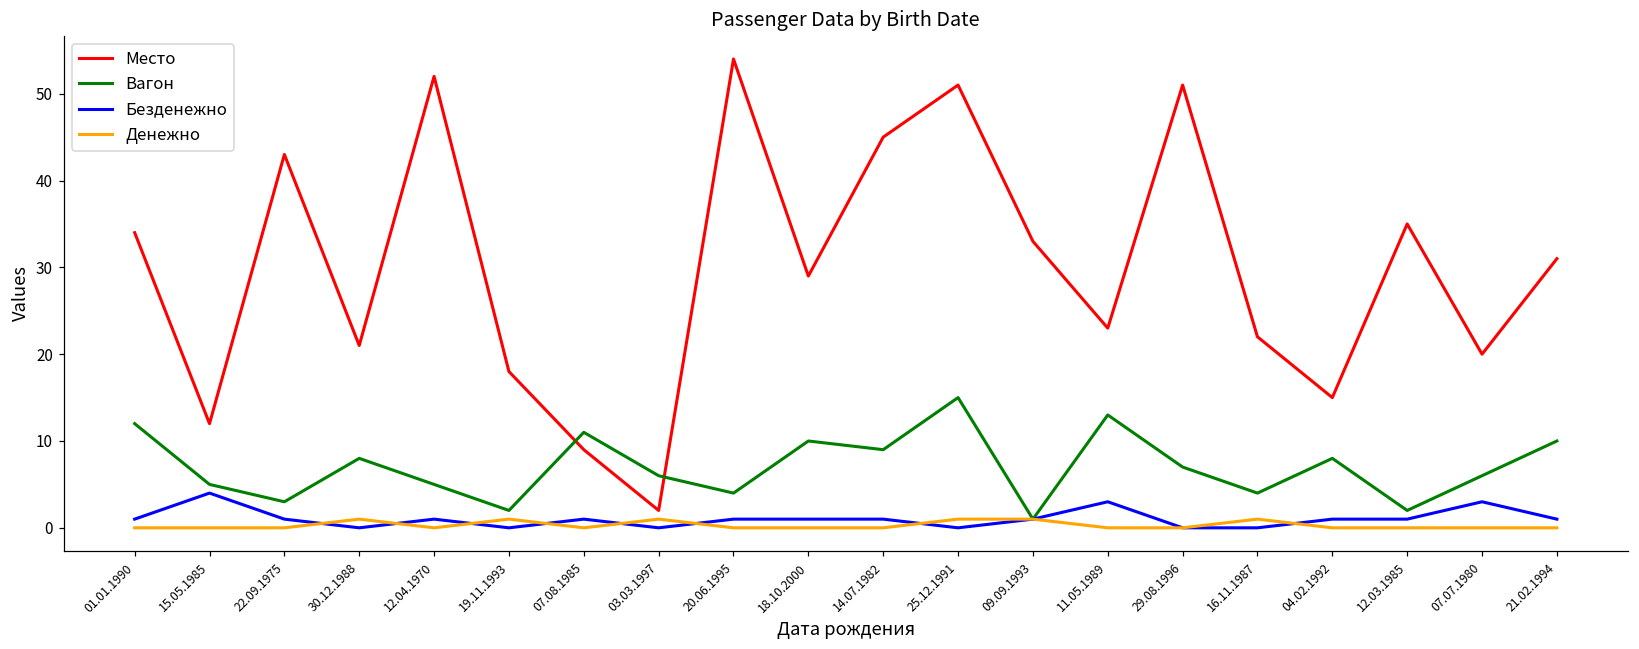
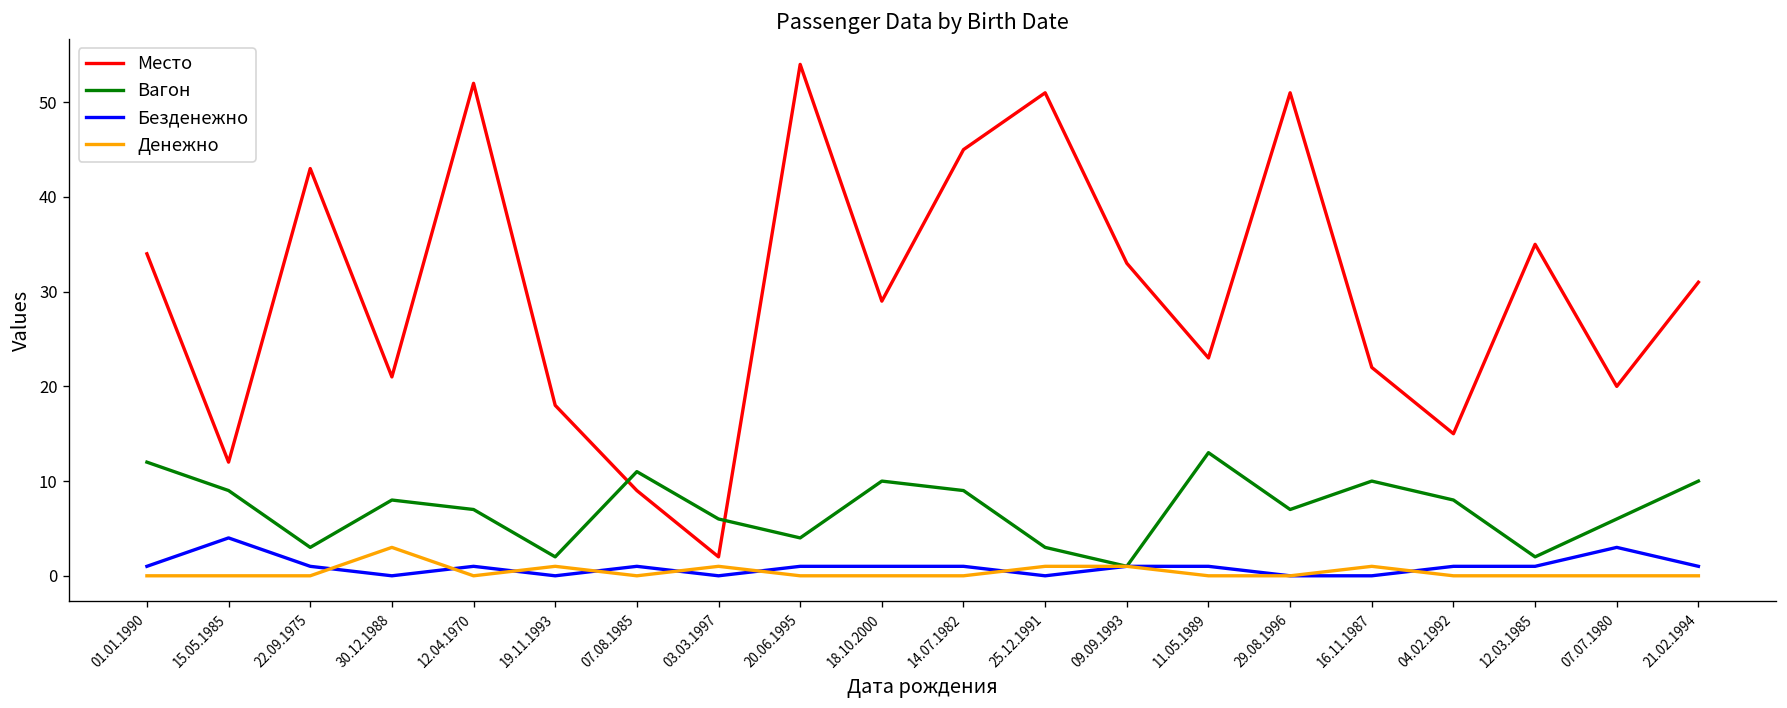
Вагон, 15.05.1985: 5 -> 9
Денежно, 30.12.1988: 1 -> 3
Вагон, 12.04.1970: 5 -> 7
Вагон, 25.12.1991: 15 -> 3
Безденежно, 11.05.1989: 3 -> 1
Вагон, 16.11.1987: 4 -> 10
